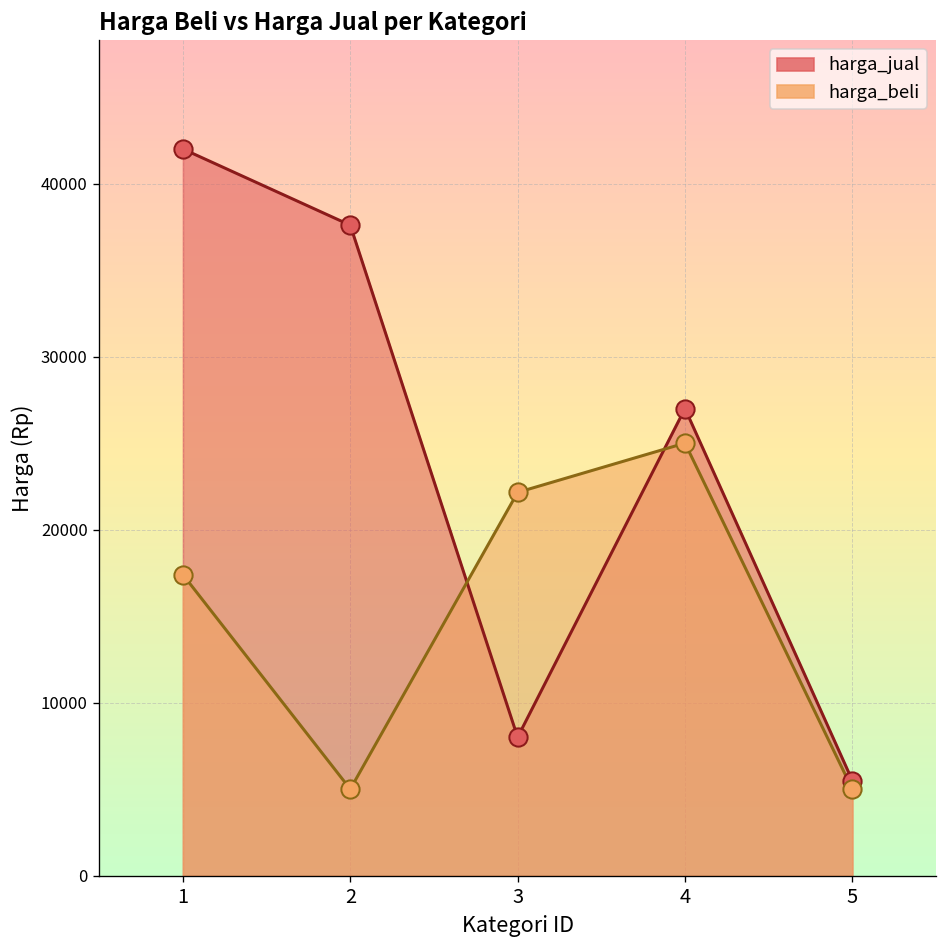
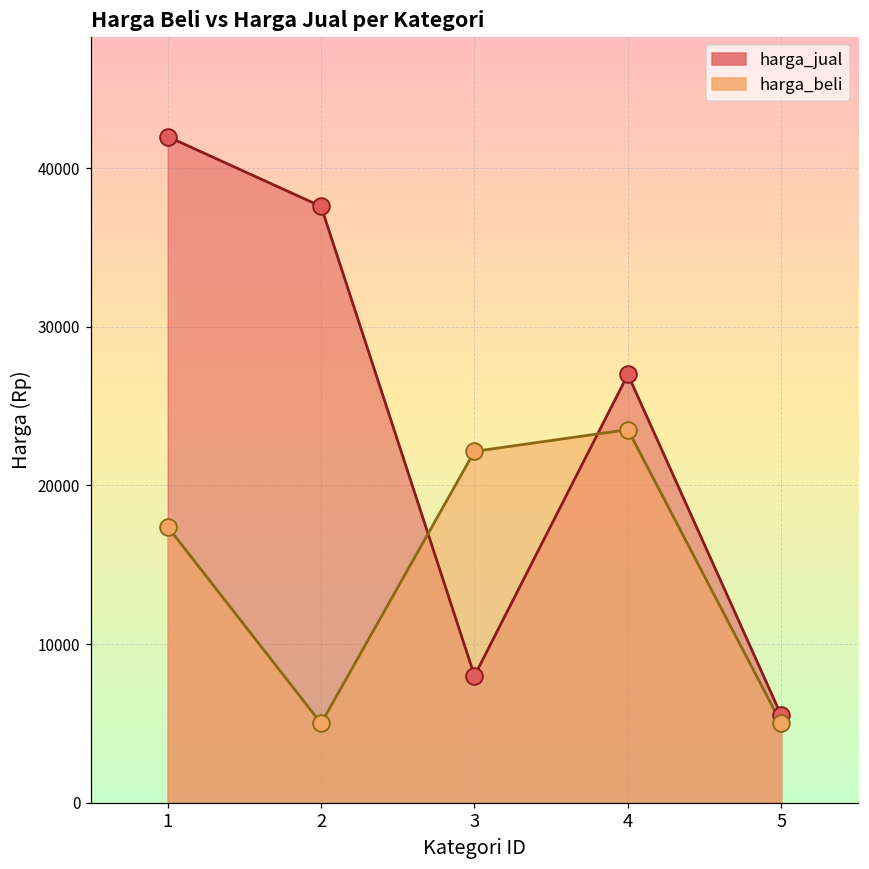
harga_beli, 4: 25000 -> 23500
